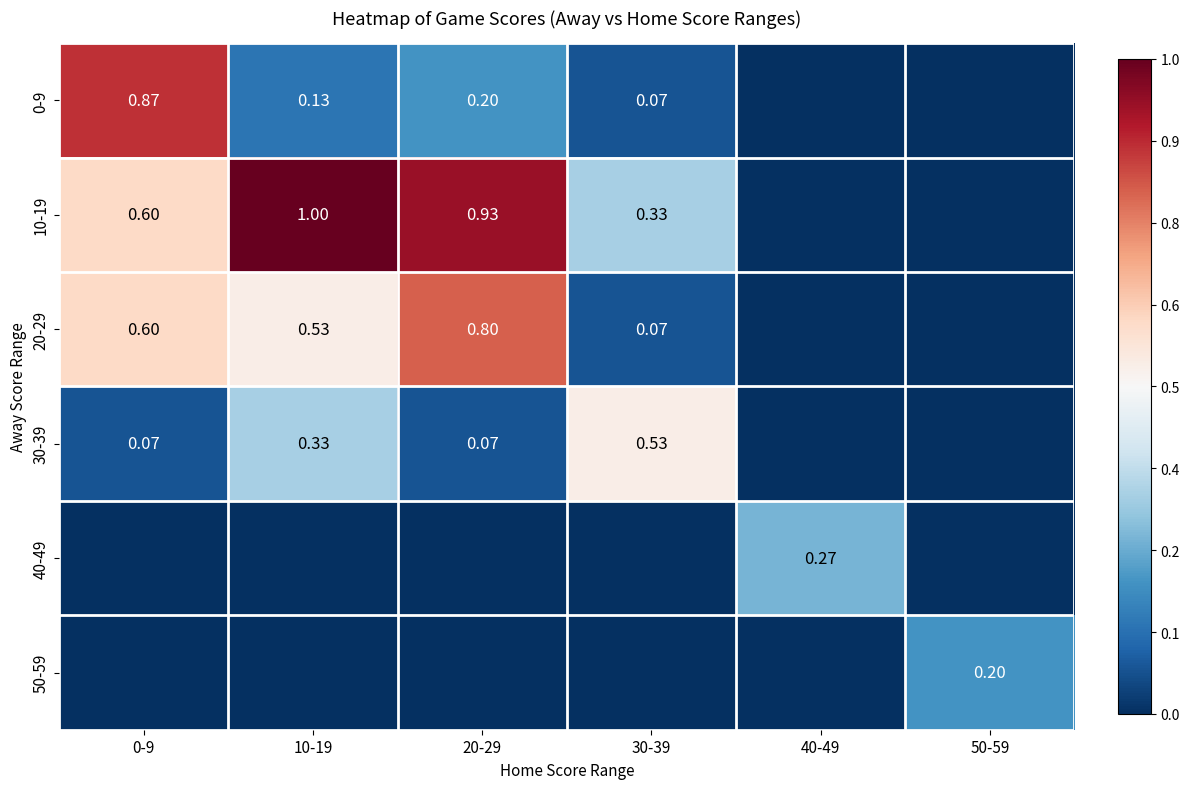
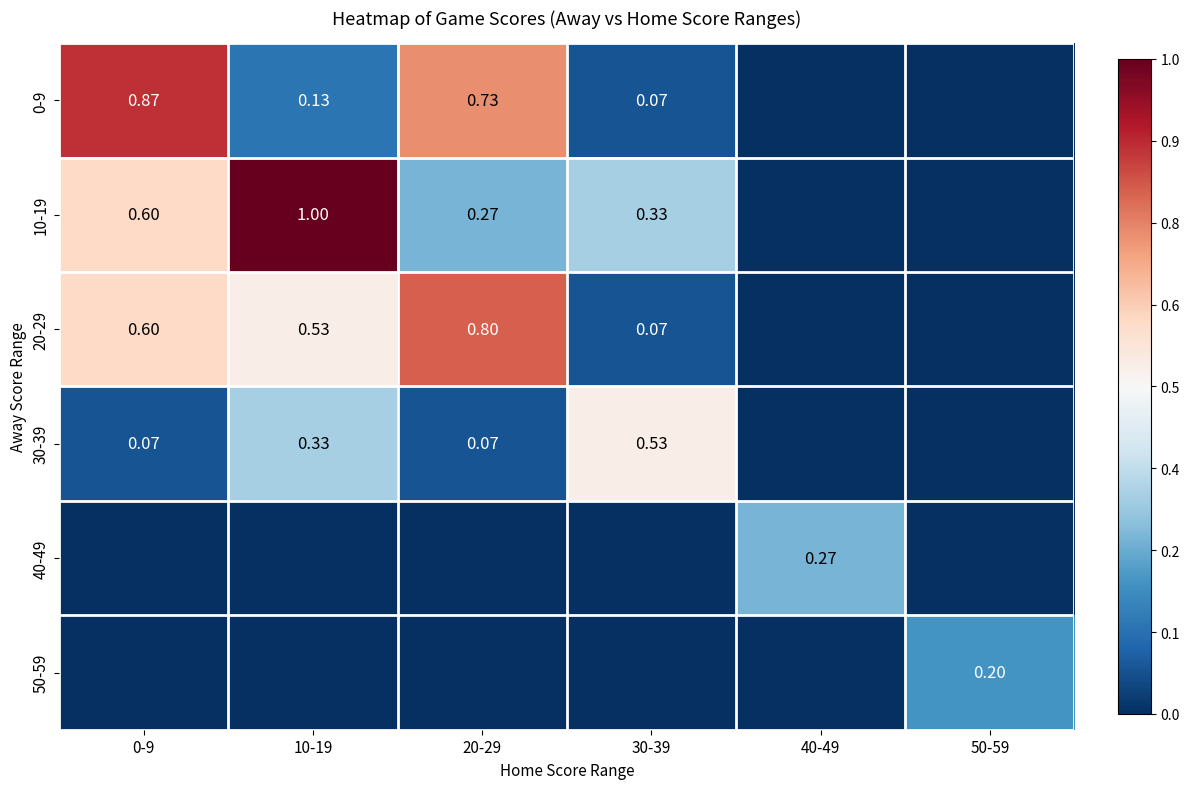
0-9, 20-29: 0.20 -> 0.73
10-19, 20-29: 0.93 -> 0.27
